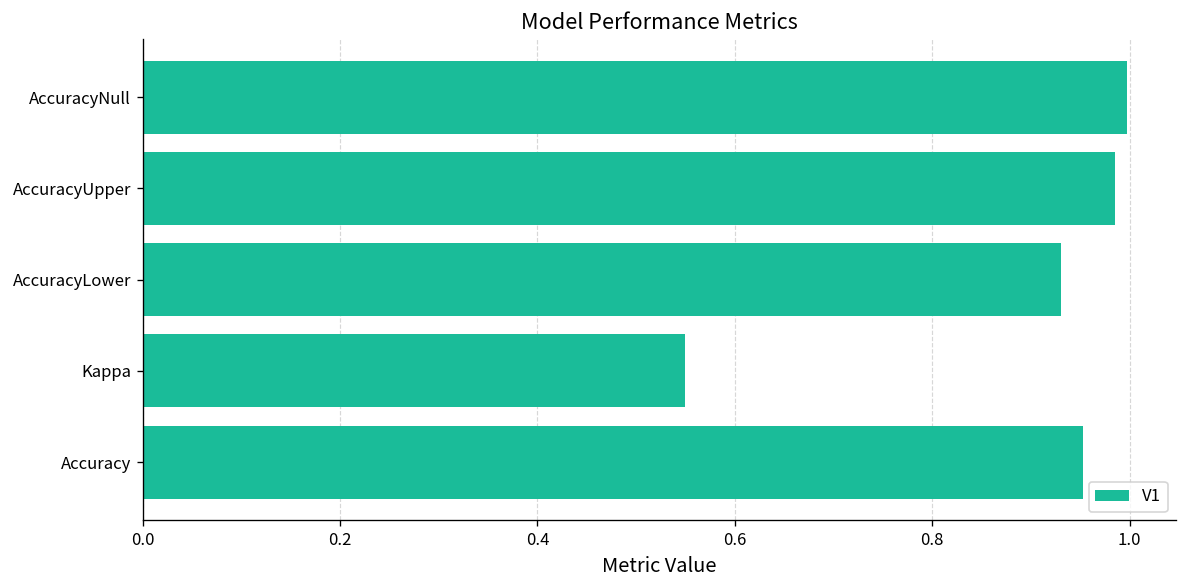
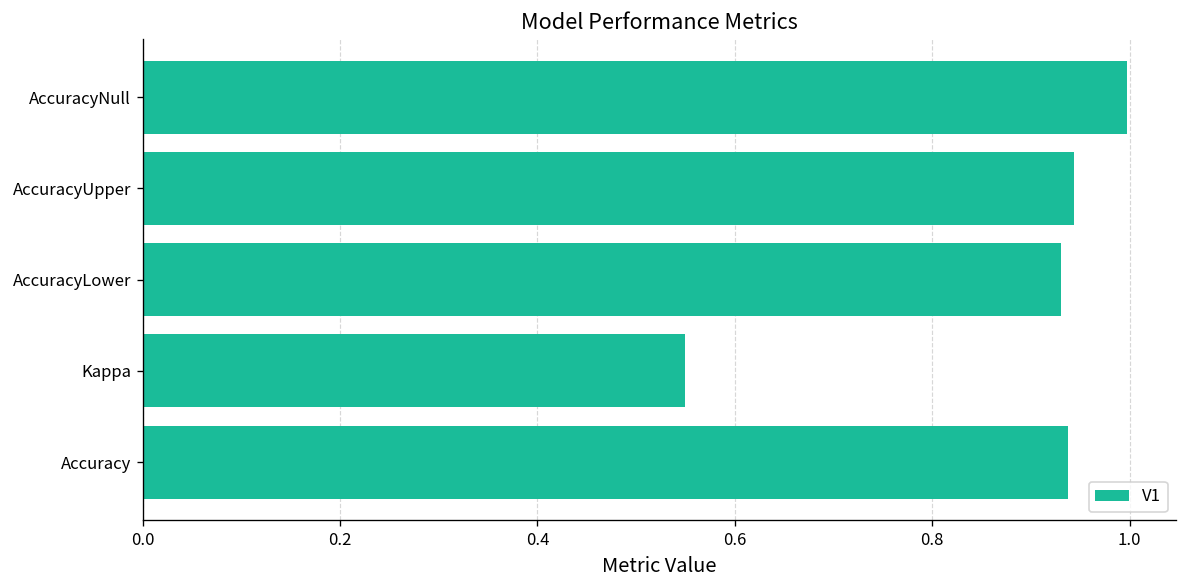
AccuracyUpper: 0.98 -> 0.94
Accuracy: 0.95 -> 0.94
